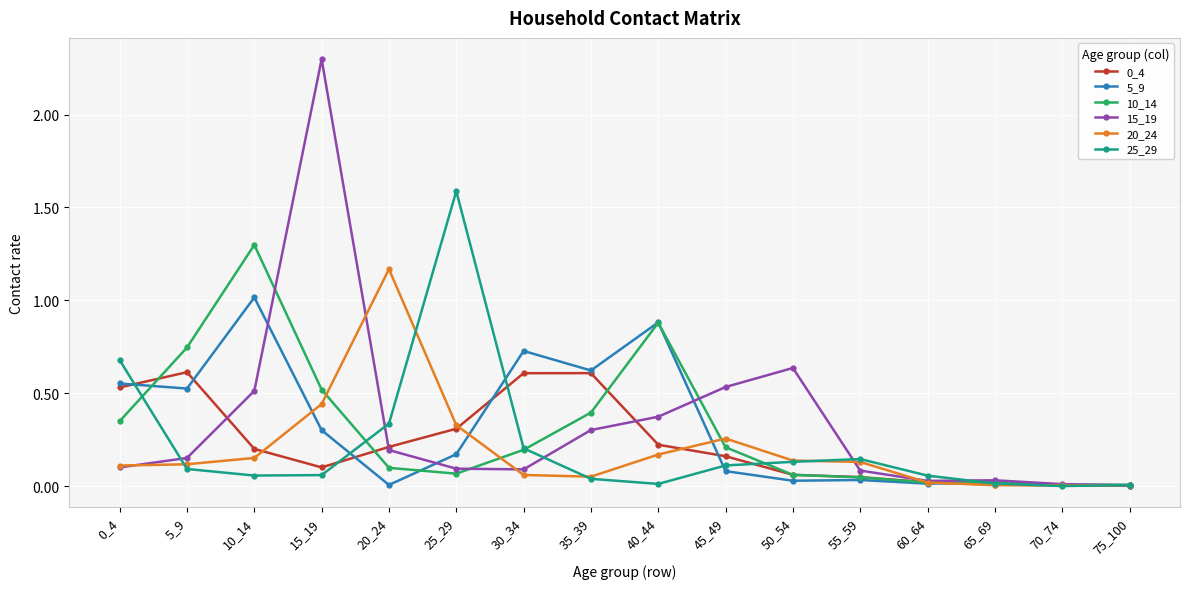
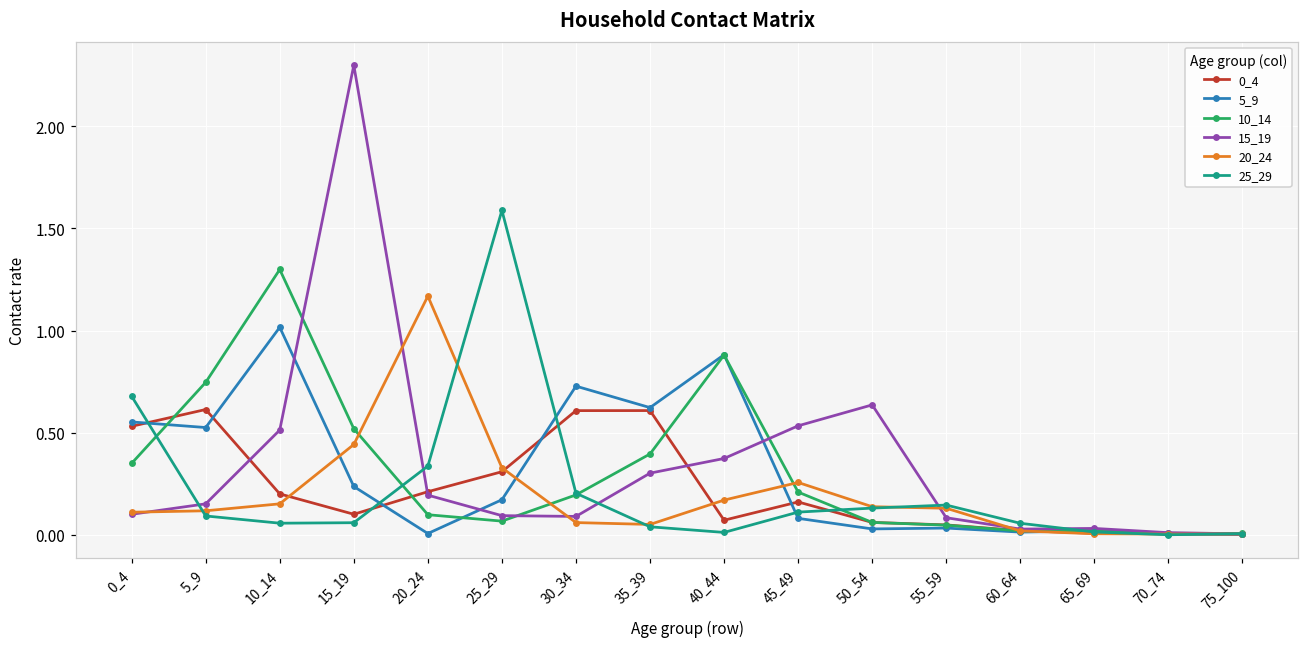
5_9, 15_19: 0.30 -> 0.24
0_4, 40_44: 0.22 -> 0.07
